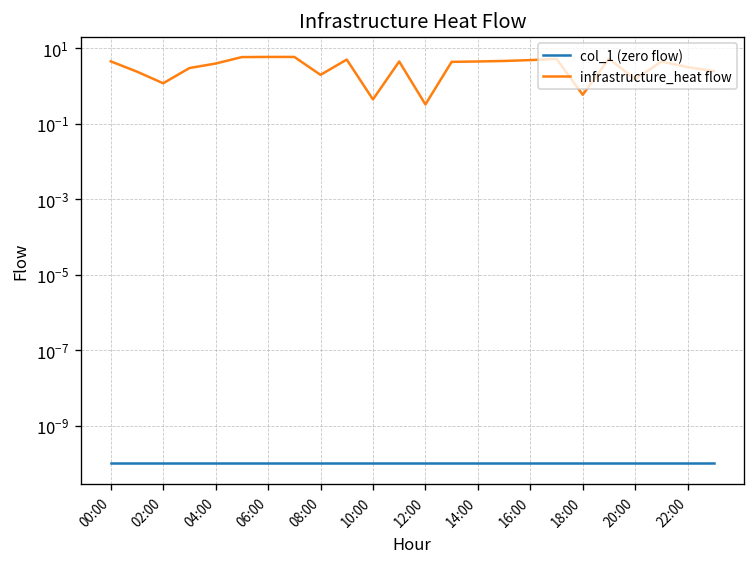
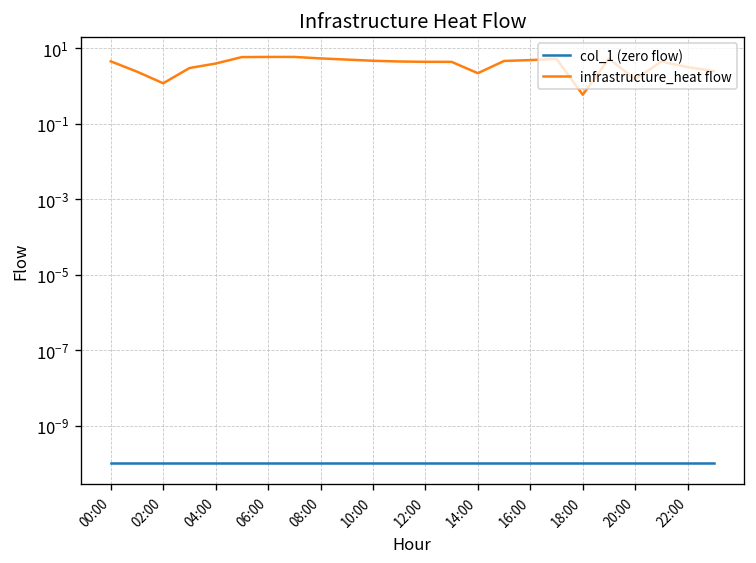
infrastructure_heat flow, 08:00: 2 -> 5
infrastructure_heat flow, 10:00: 0.4 -> 5
infrastructure_heat flow, 12:00: 0.3 -> 4
infrastructure_heat flow, 14:00: 4 -> 2
